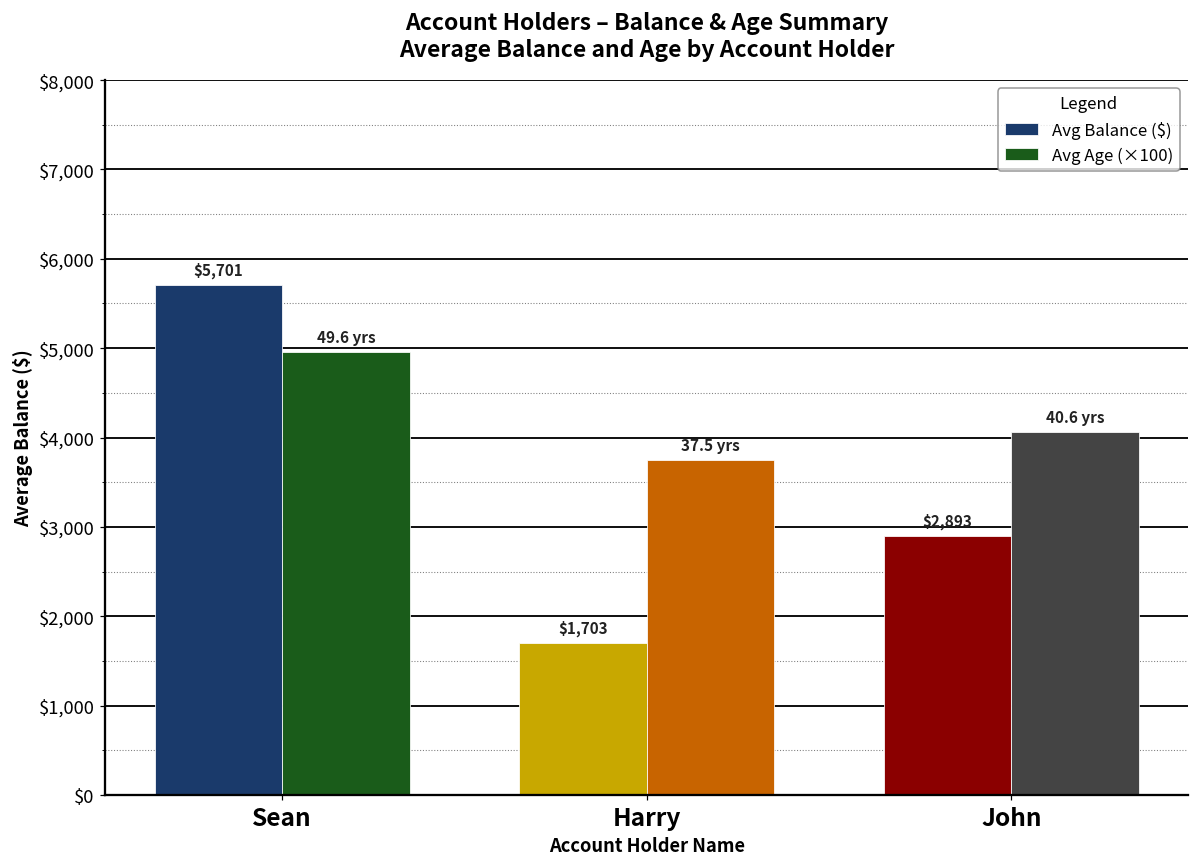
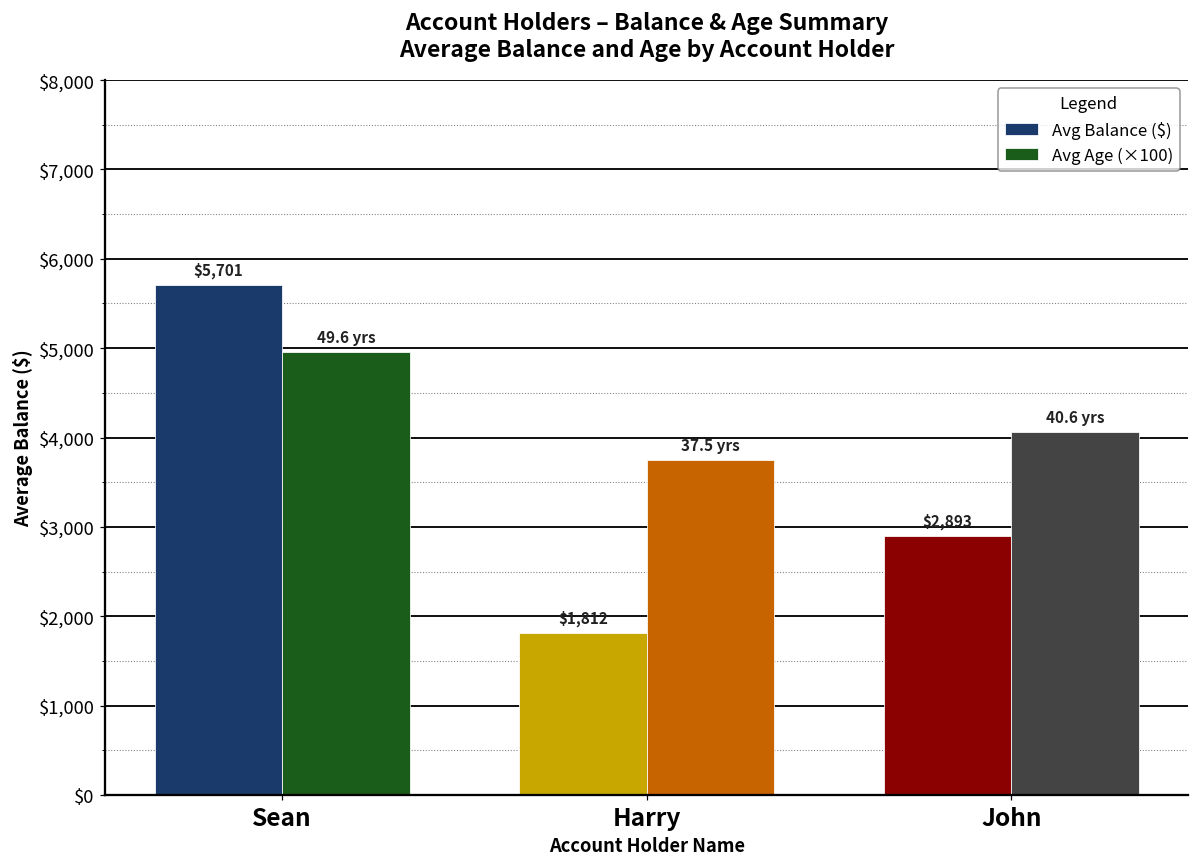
Avg Balance ($), Harry: $1,703 -> $1,812
